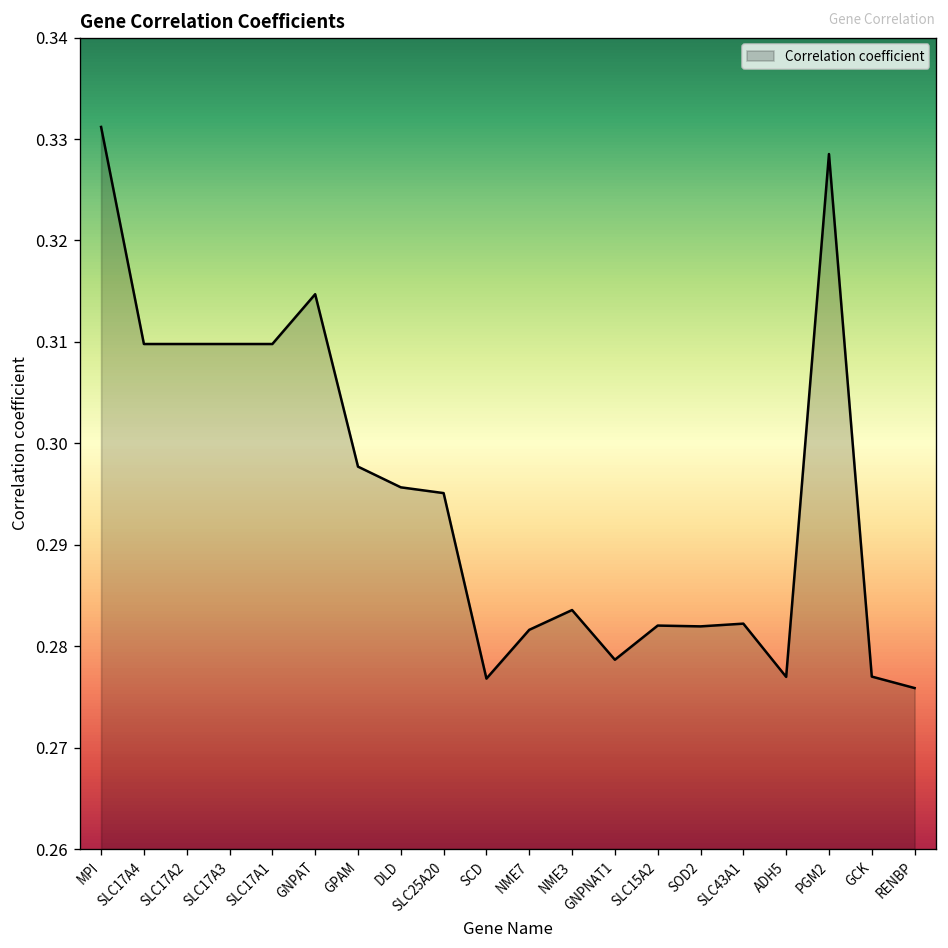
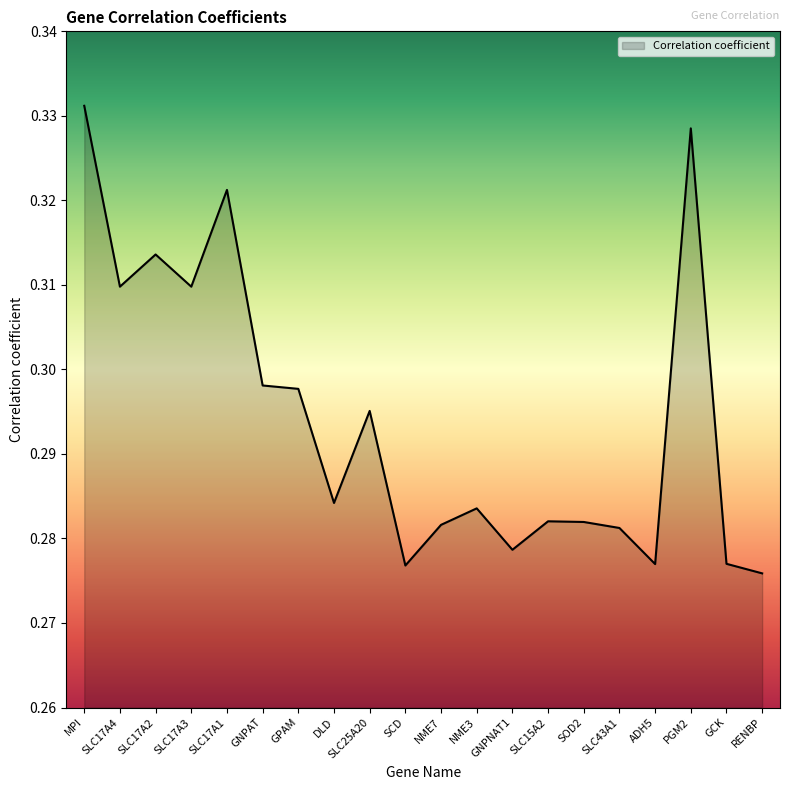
SLC17A2: 0.310 -> 0.314
SLC17A1: 0.310 -> 0.321
GNPAT: 0.315 -> 0.298
DLD: 0.296 -> 0.284
SLC43A1: 0.282 -> 0.281
